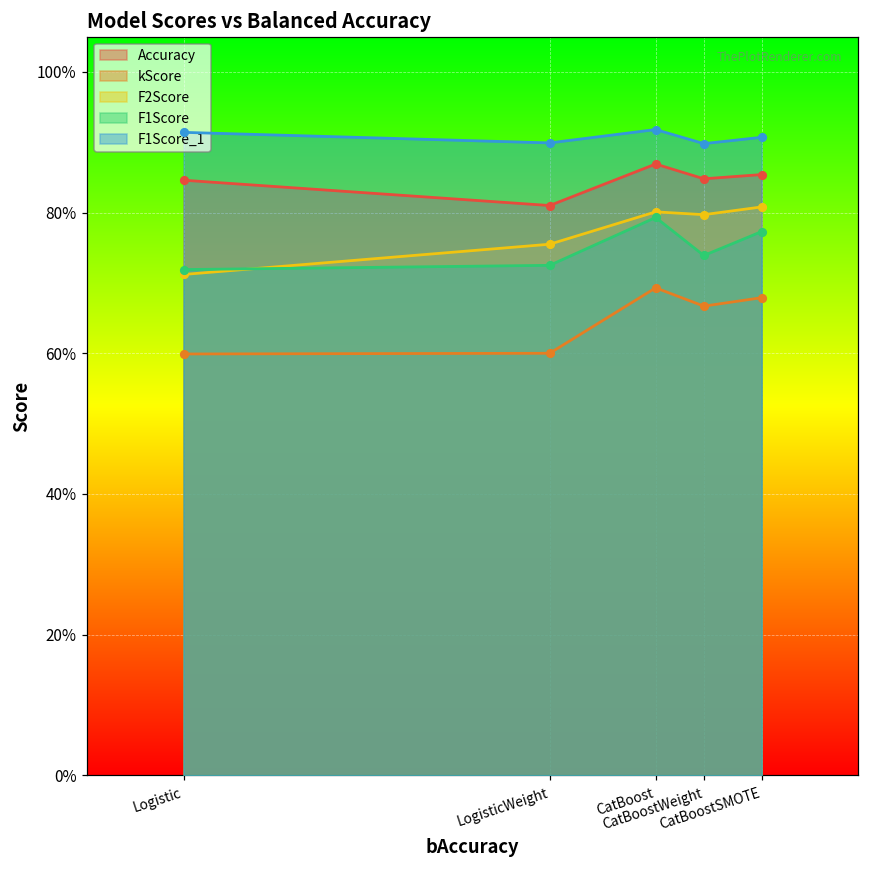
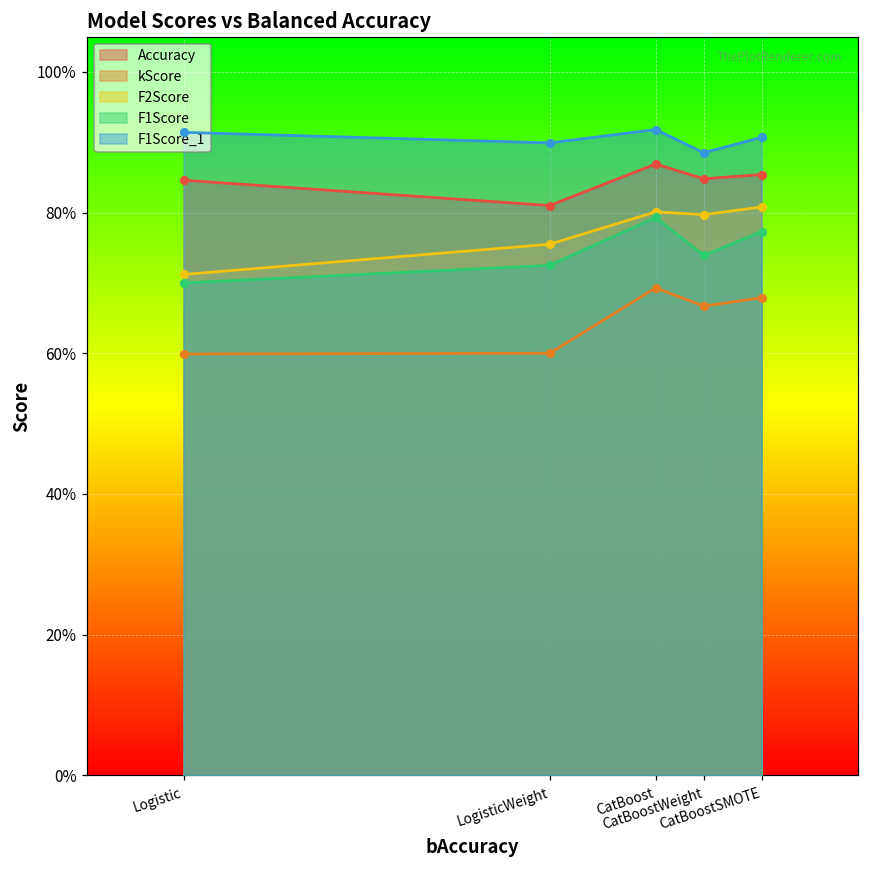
F1Score, Logistic: 72% -> 70%
F1Score_1, CatBoostWeight: 90% -> 89%
